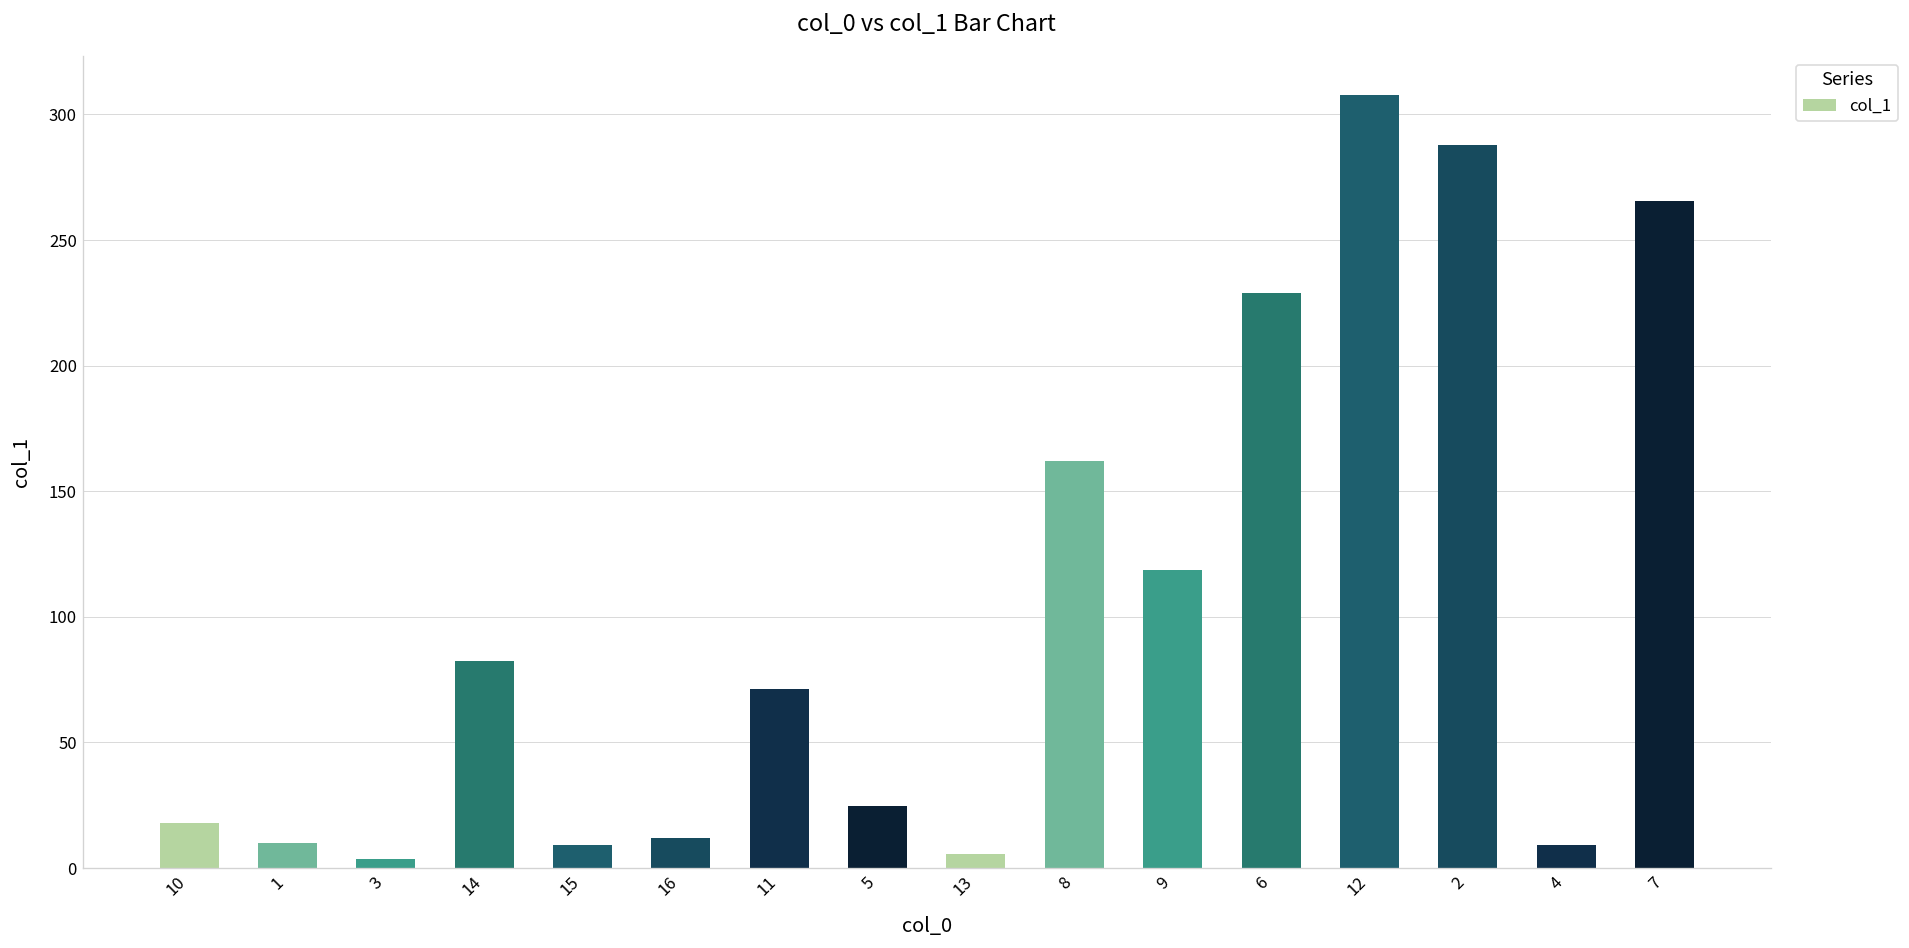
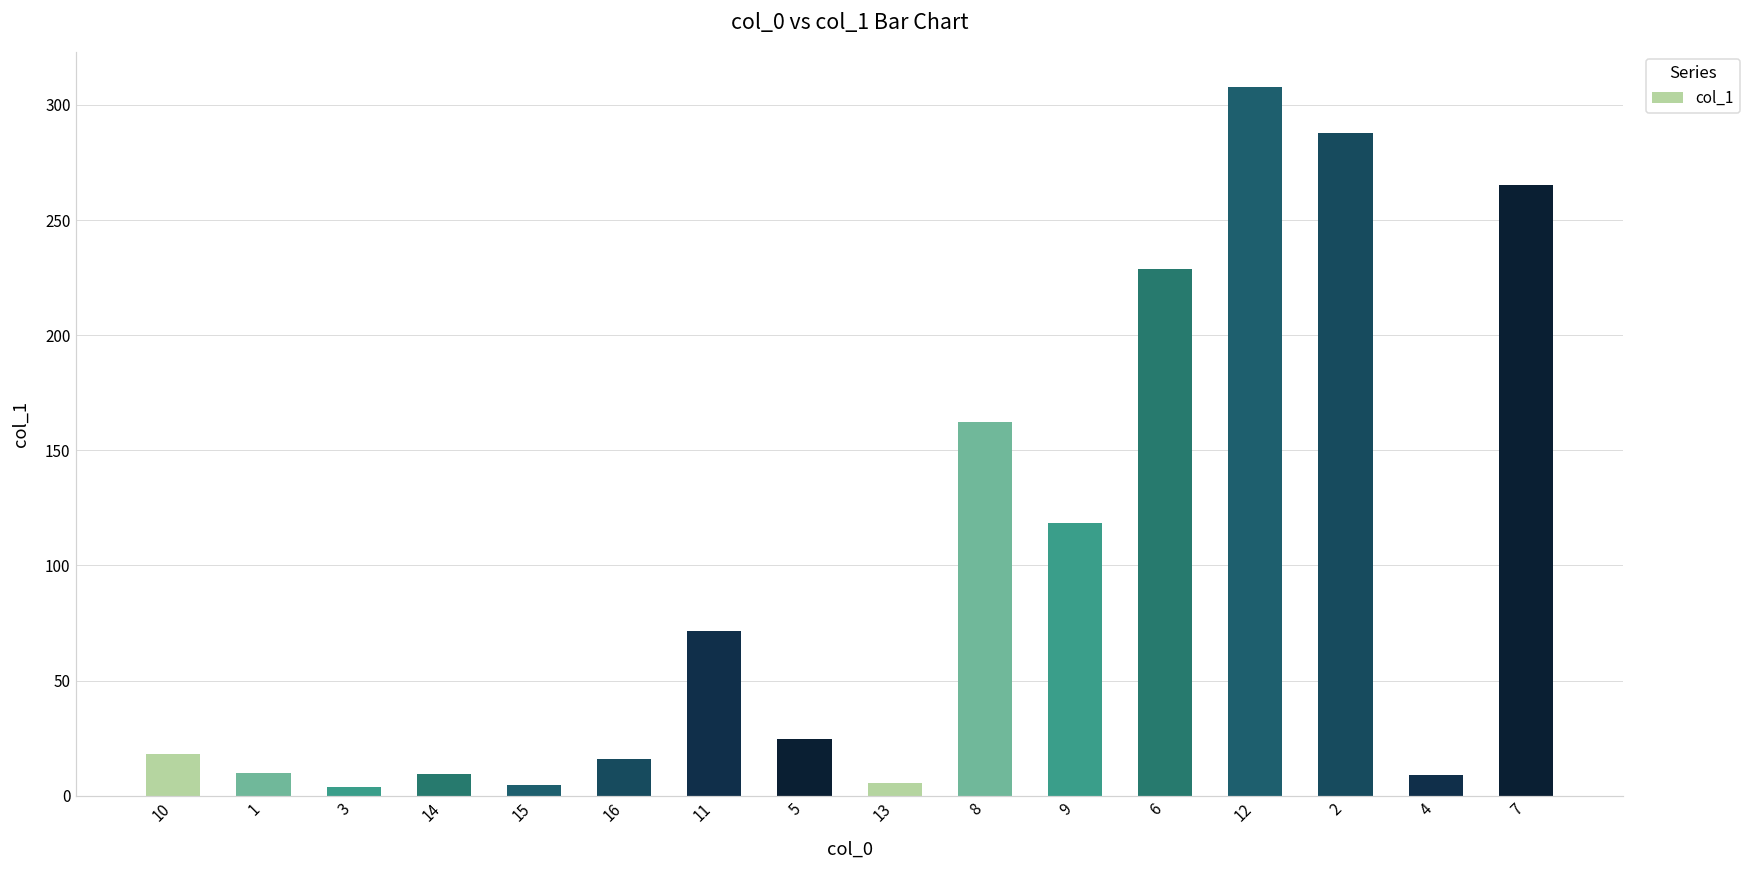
14: 83 -> 10
15: 9 -> 5
16: 12 -> 16
